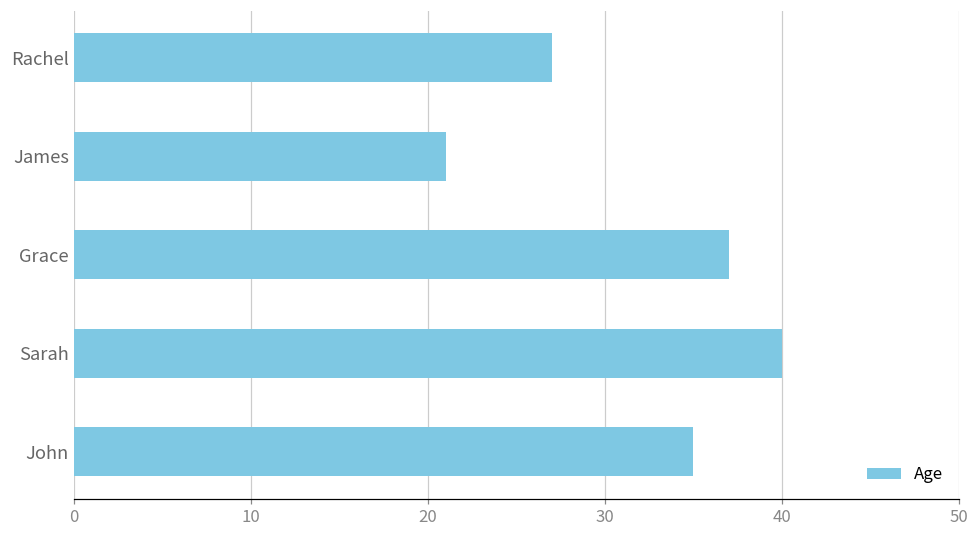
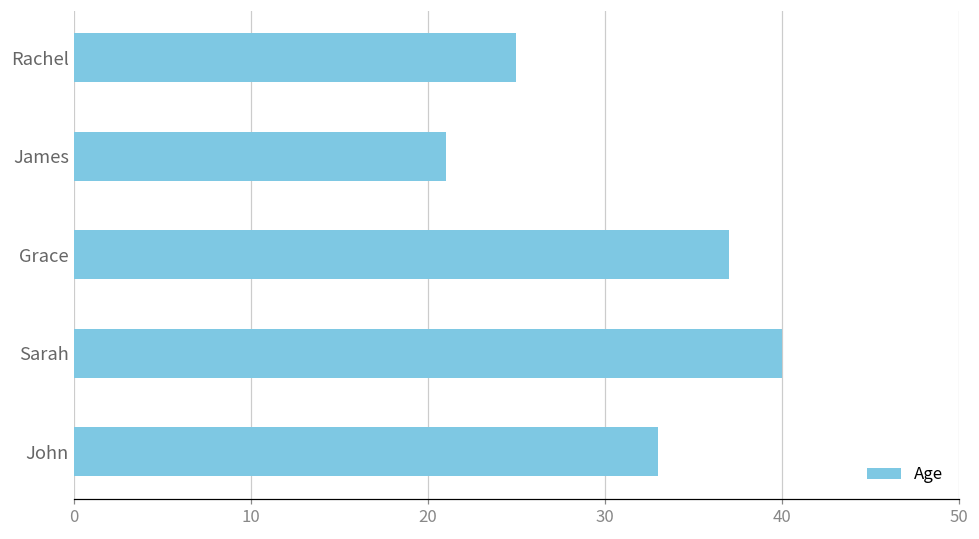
Rachel: 27 -> 25
John: 35 -> 33
